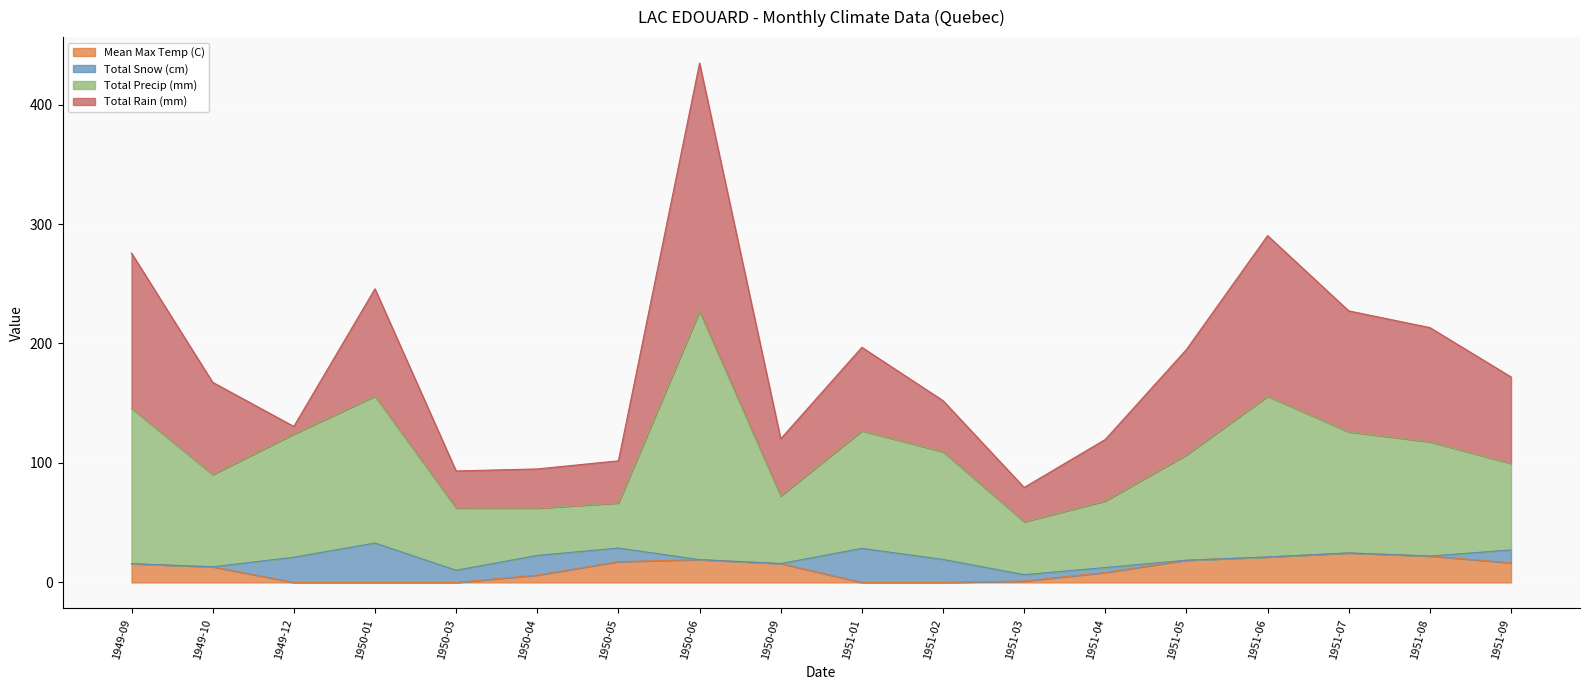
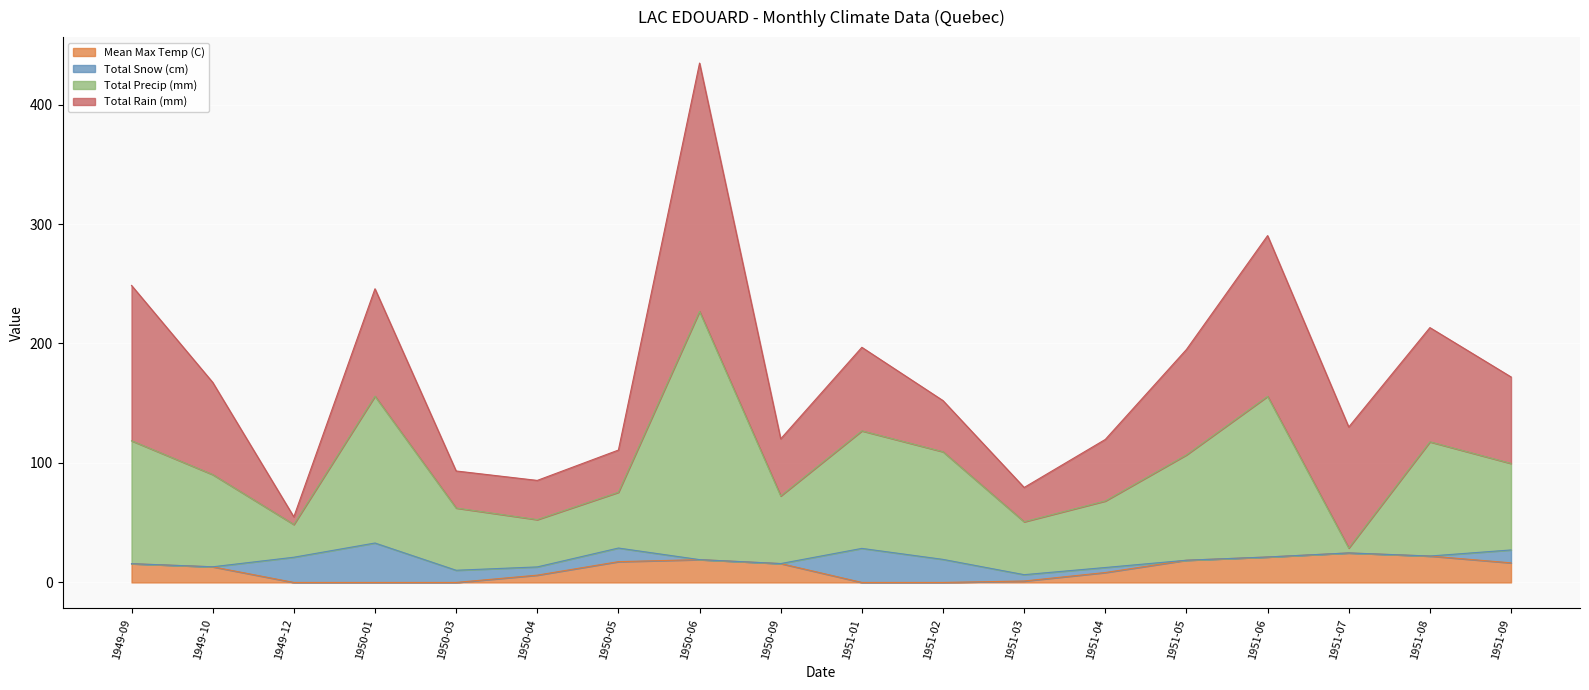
Total Precip (mm), 1949-09: 130 -> 103
Total Precip (mm), 1949-12: 103 -> 27
Total Snow (cm), 1950-04: 17 -> 7
Total Precip (mm), 1950-05: 38 -> 47
Total Precip (mm), 1951-07: 101 -> 4
